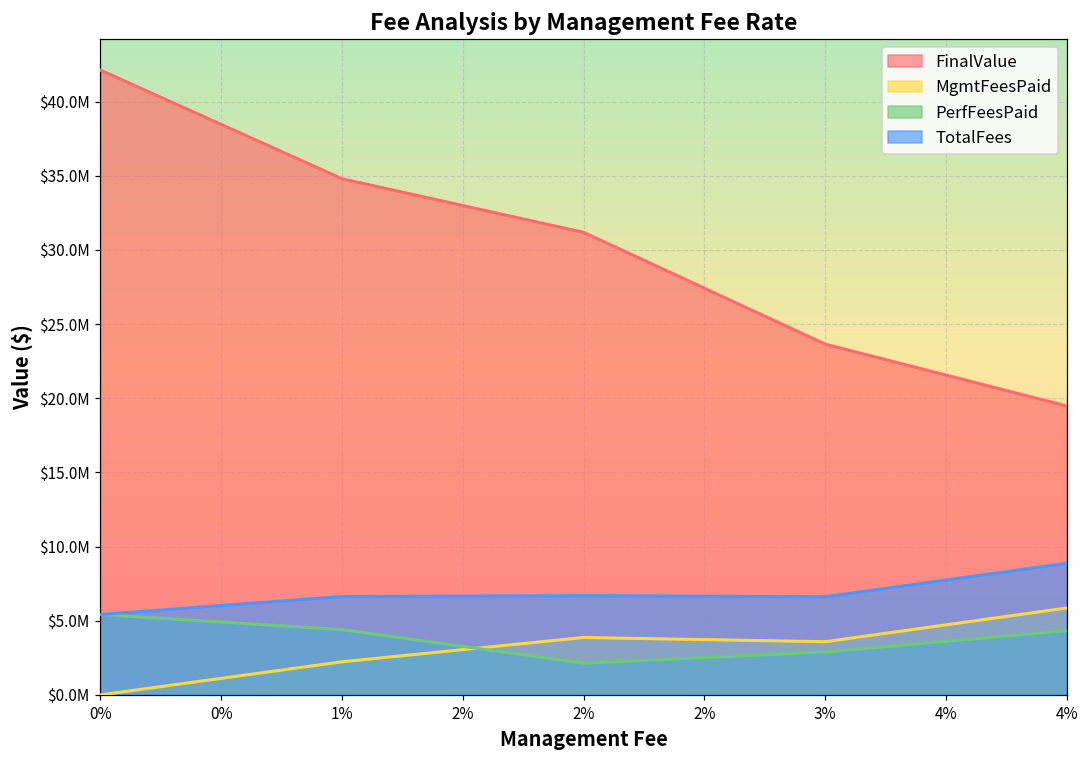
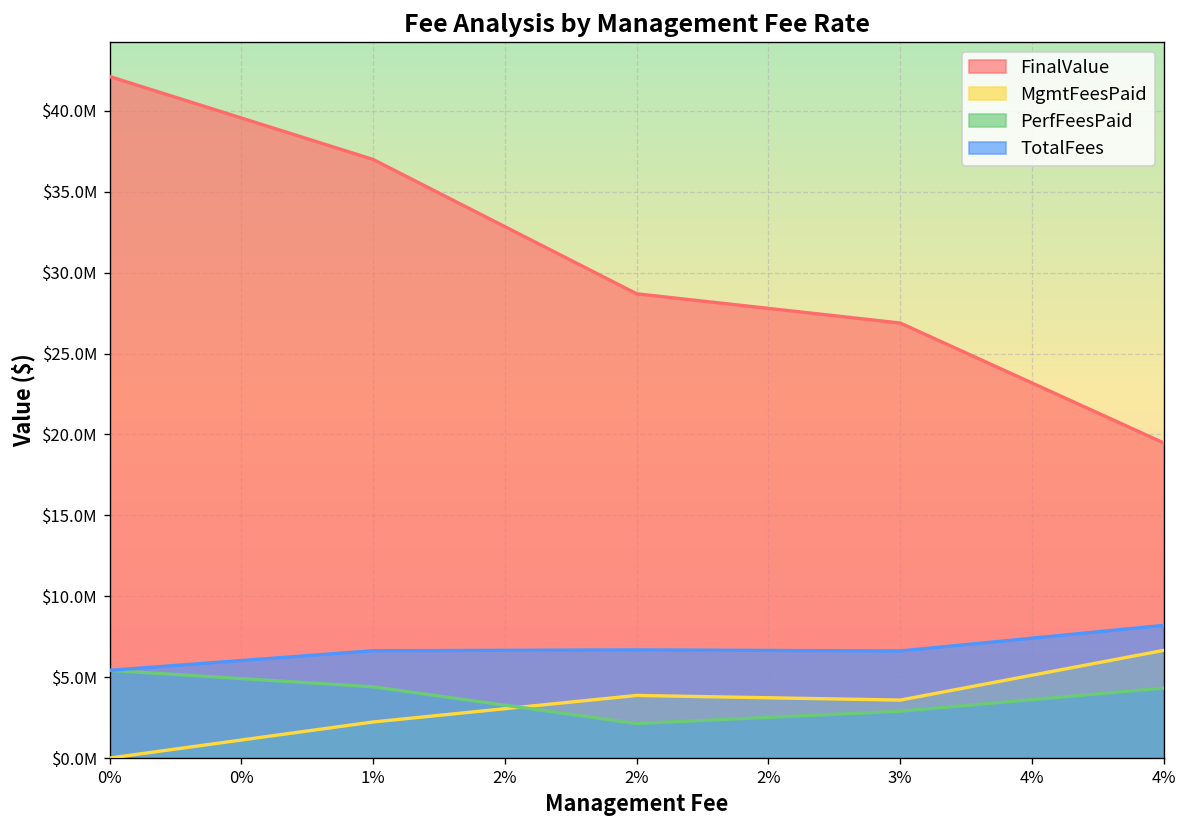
FinalValue, 1%: $34800000 -> $37000000
FinalValue, 2%: $31200000 -> $28700000
FinalValue, 3%: $23600000 -> $26900000
MgmtFeesPaid, 4%: $5900000 -> $6700000
TotalFees, 4%: $8900000 -> $8200000
